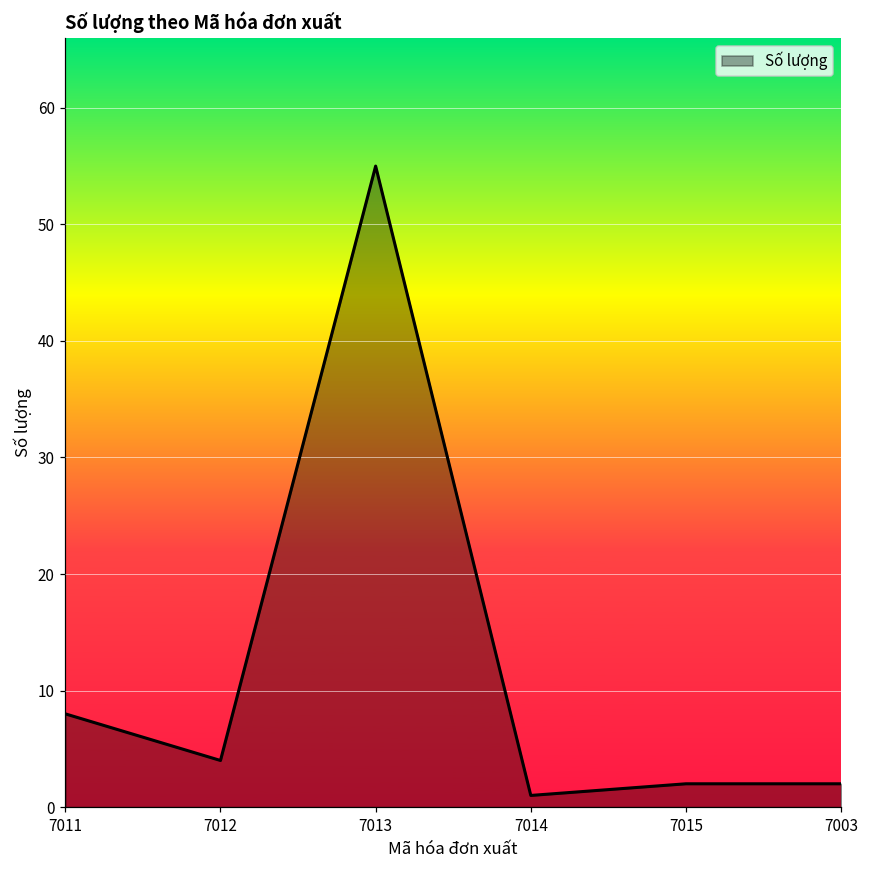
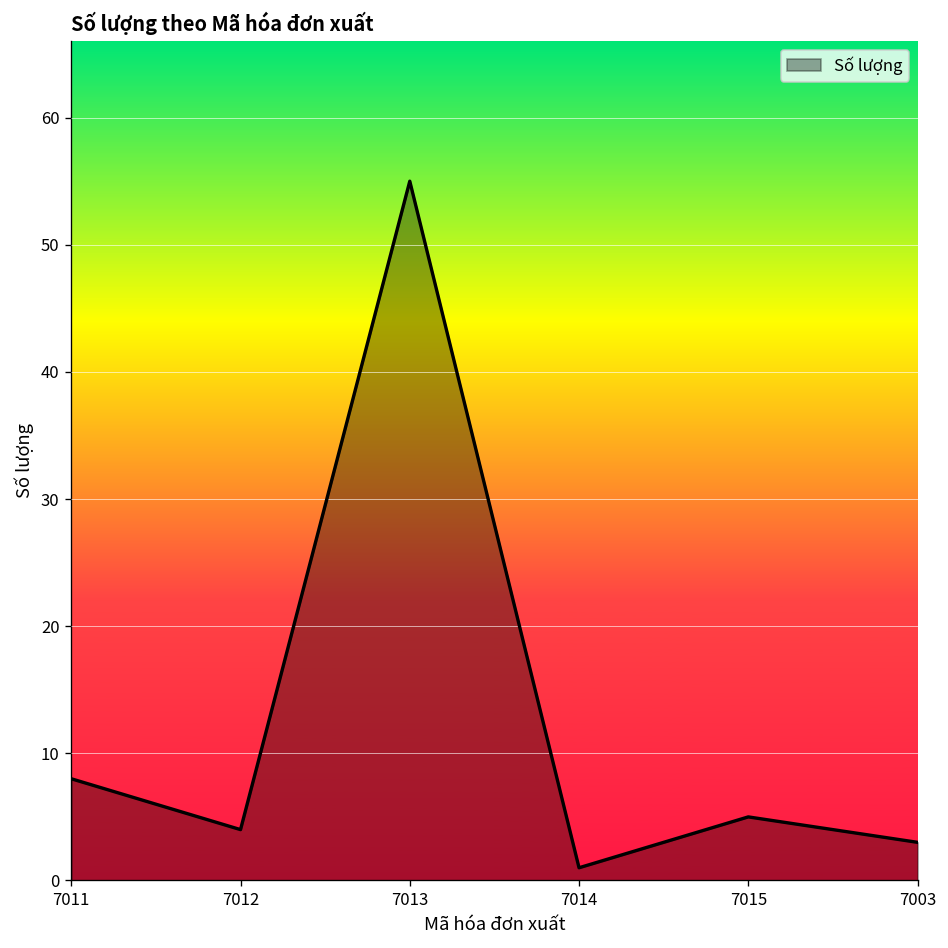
7015: 2 -> 5
7003: 2 -> 3
